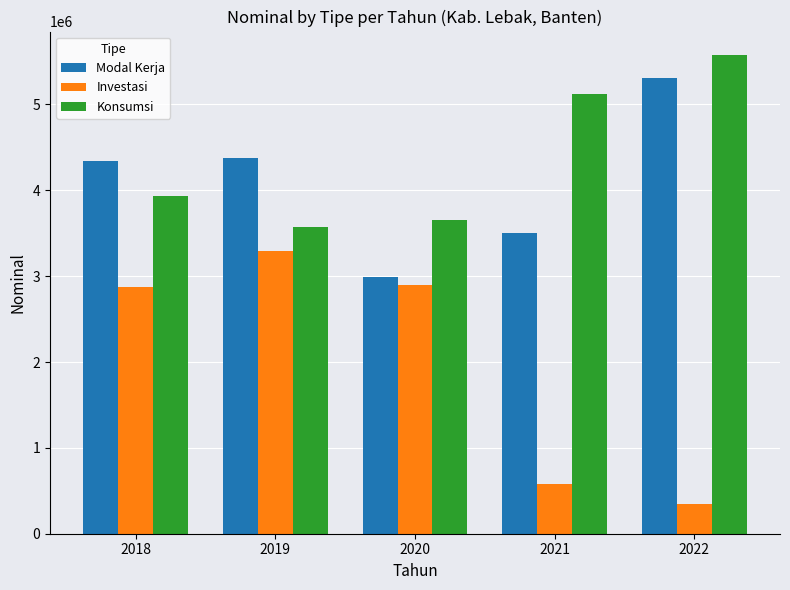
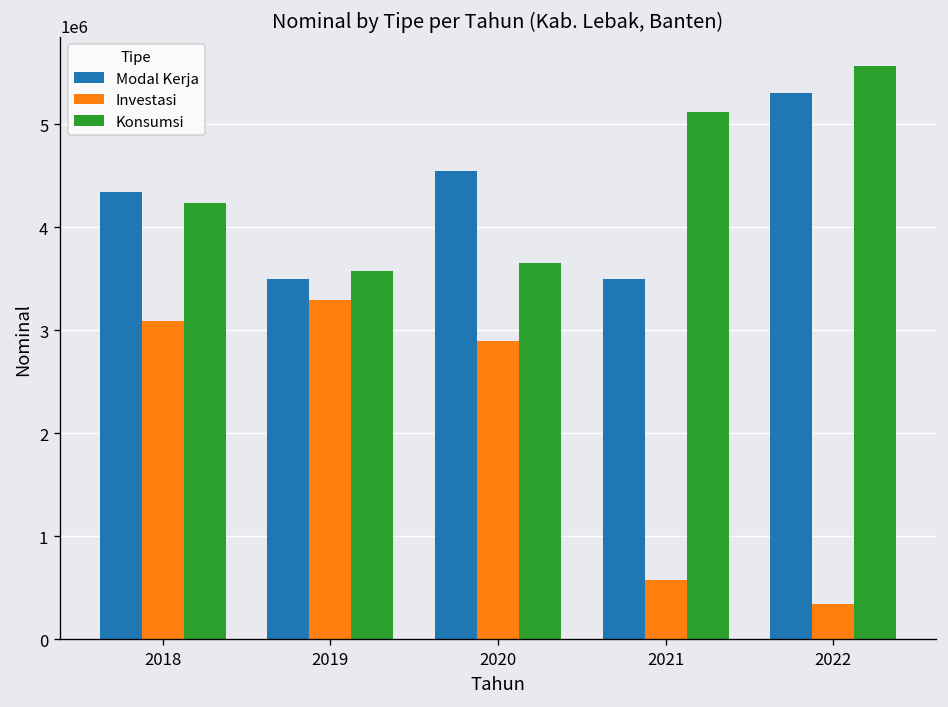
Investasi, 2018: 2900000 -> 3100000
Konsumsi, 2018: 3900000 -> 4200000
Modal Kerja, 2019: 4400000 -> 3500000
Modal Kerja, 2020: 3000000 -> 4500000
